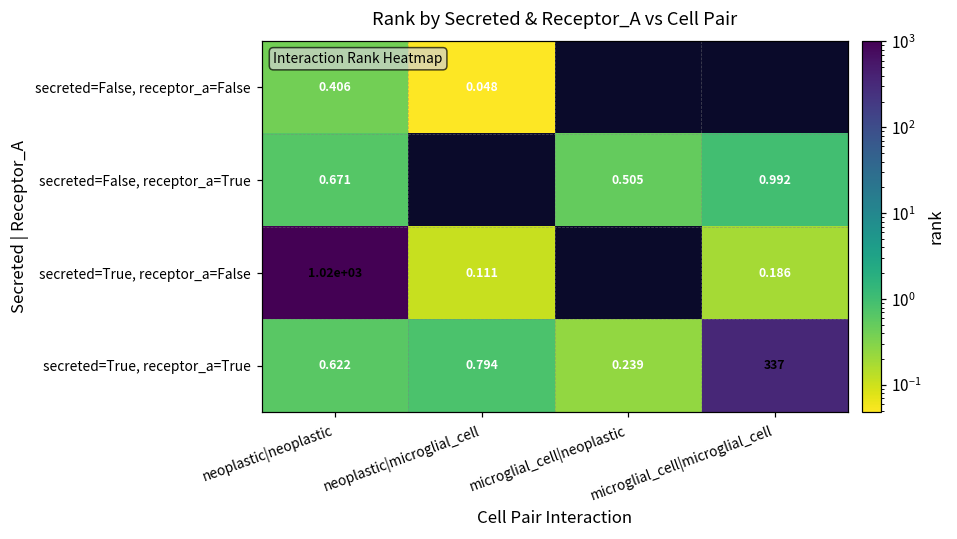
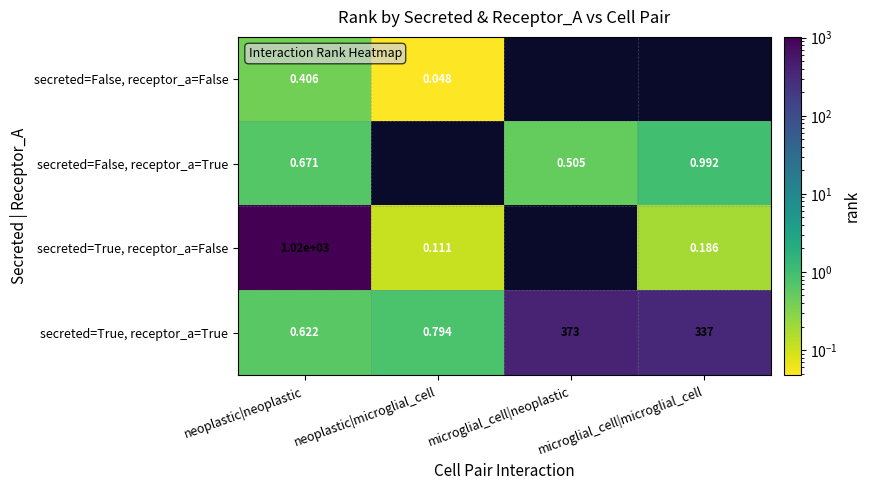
secreted=True, receptor_a=True, microglial_cell|neoplastic: 0.239 -> 373
